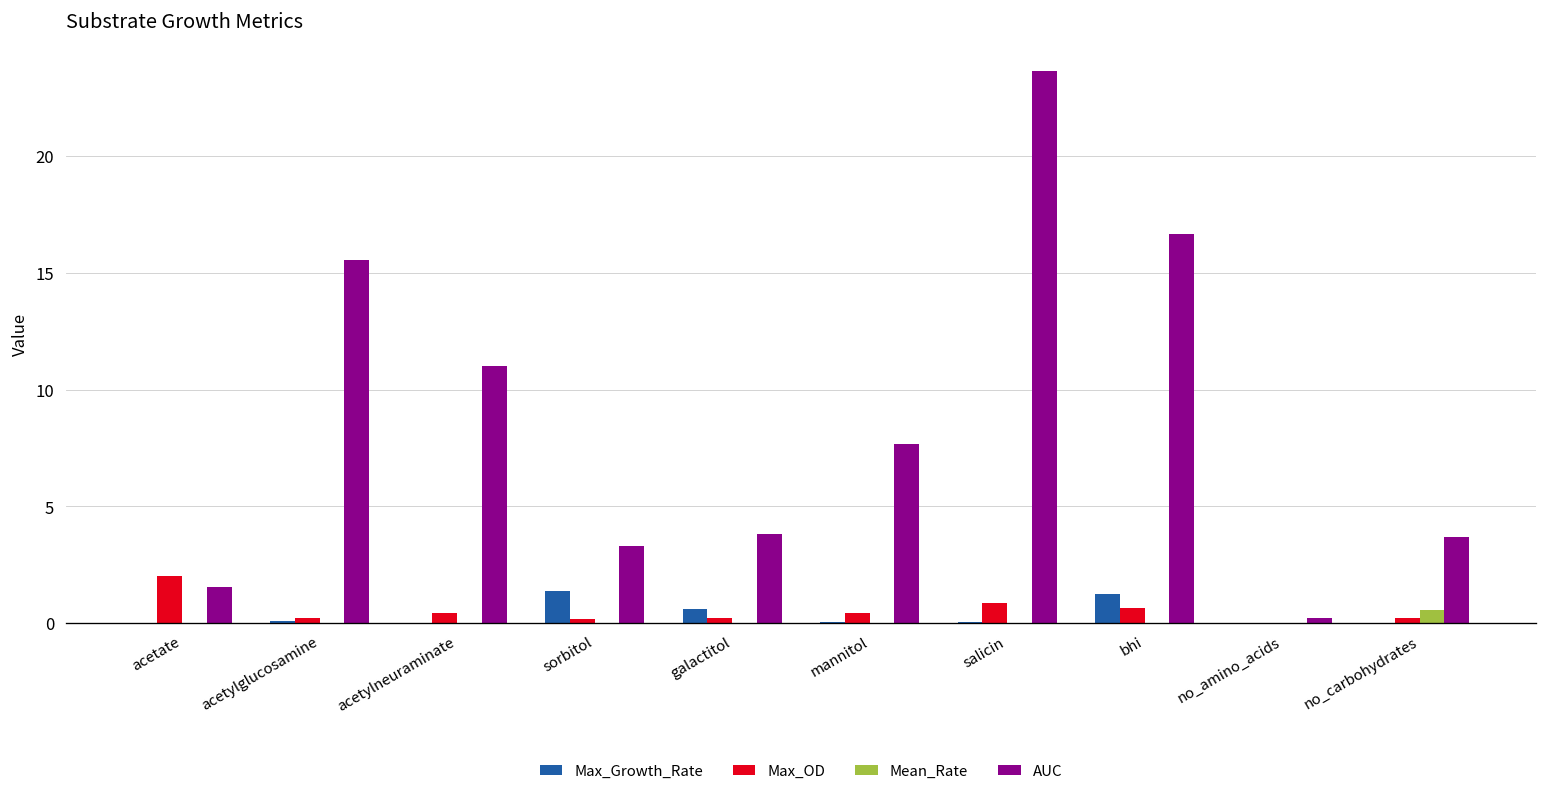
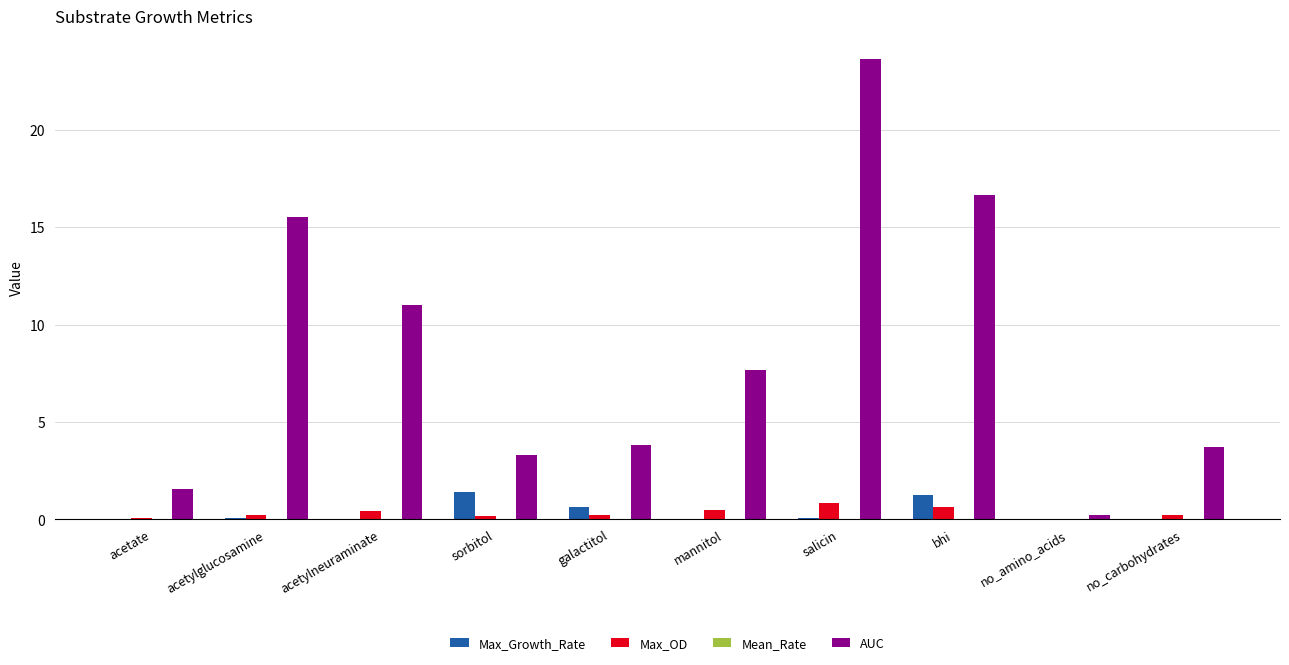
Max_OD, acetate: 2.0 -> 0.1
Mean_Rate, no_carbohydrates: 0.6 -> 0.0
